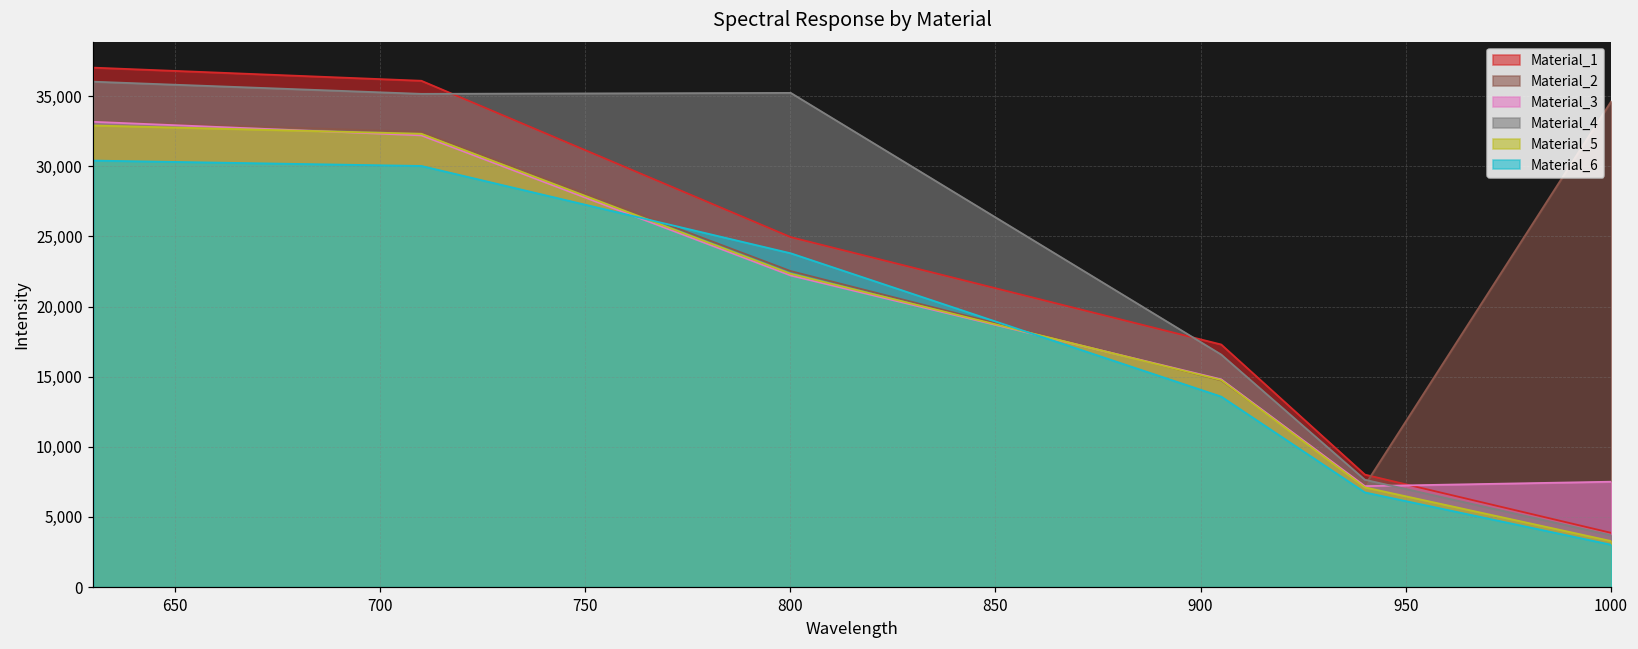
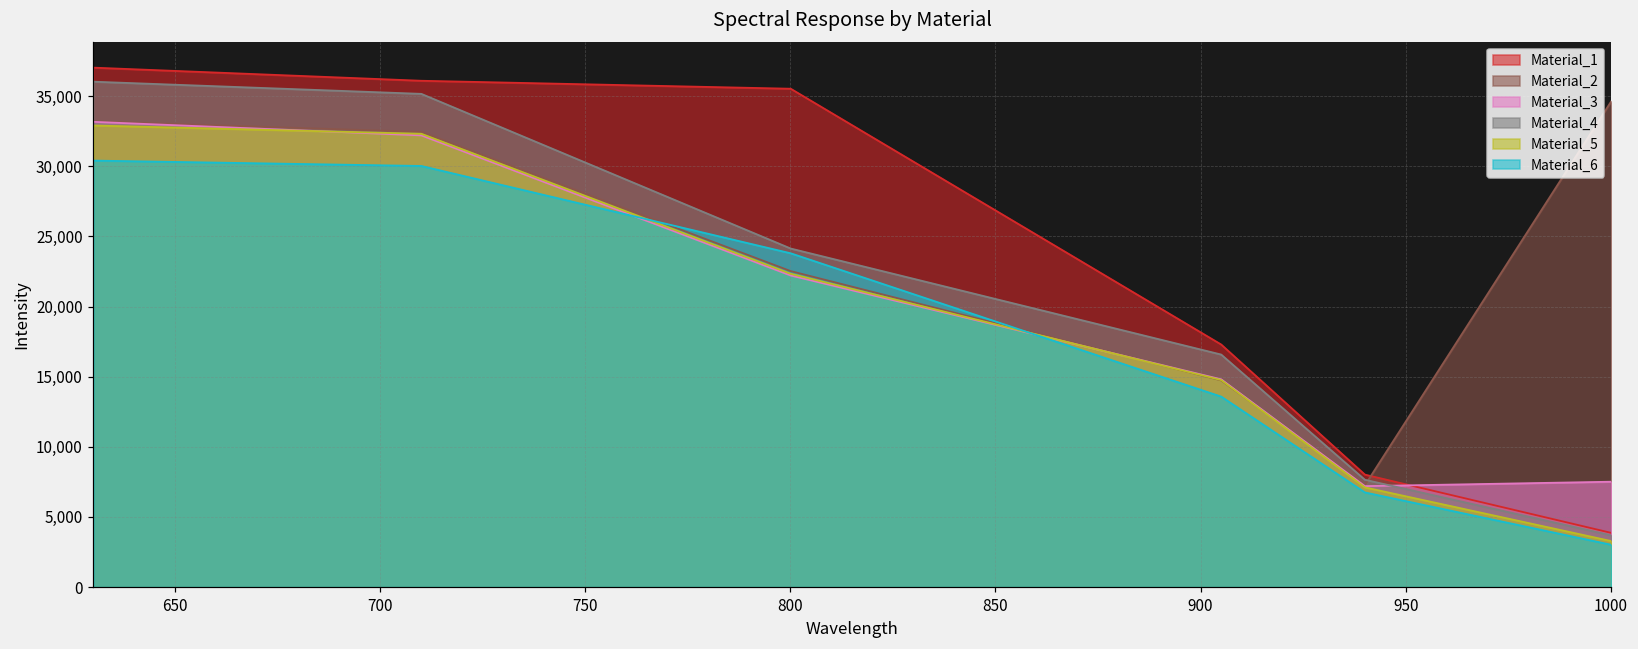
Material_1, 800: 24,900 -> 35,500
Material_4, 800: 35,200 -> 24,100
